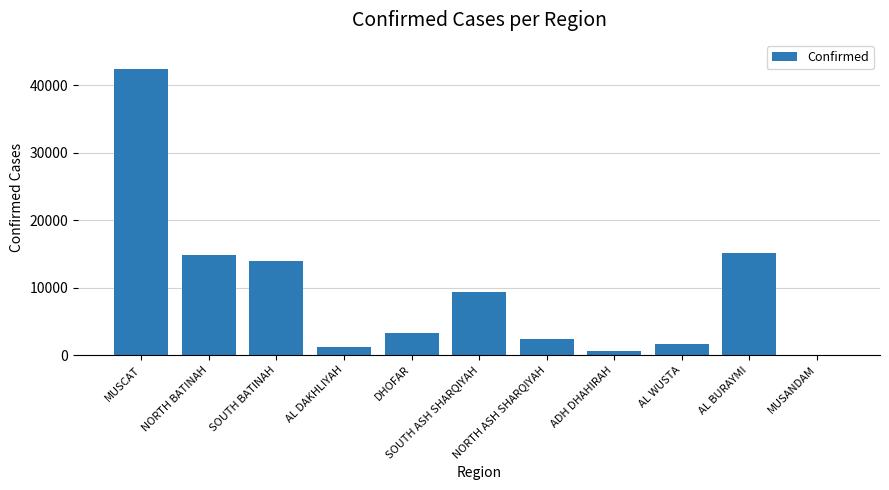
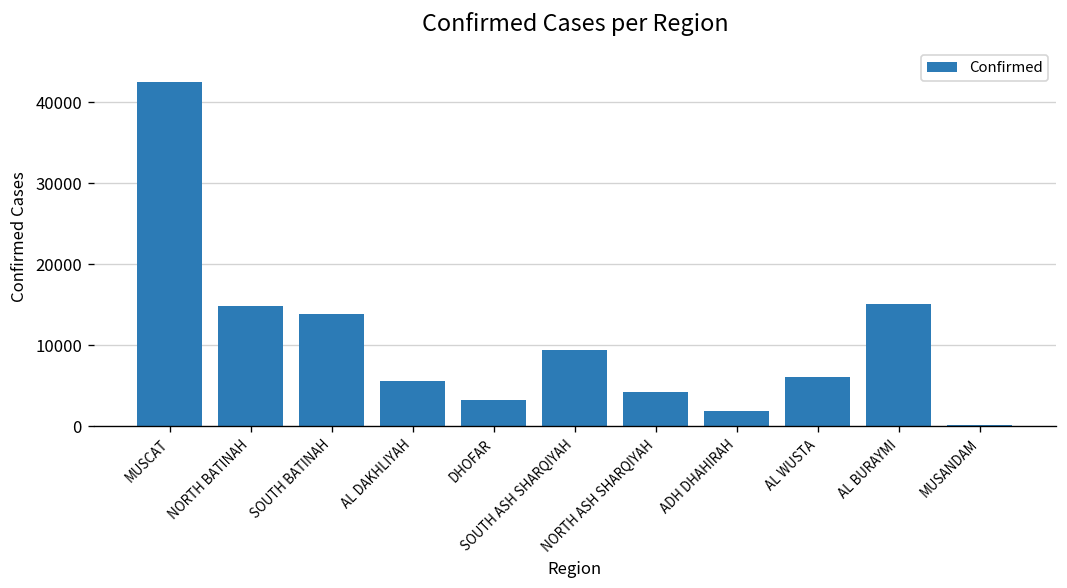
AL DAKHLIYAH: 1000 -> 6000
NORTH ASH SHARQIYAH: 2000 -> 4000
ADH DHAHIRAH: 1000 -> 2000
AL WUSTA: 2000 -> 6000
